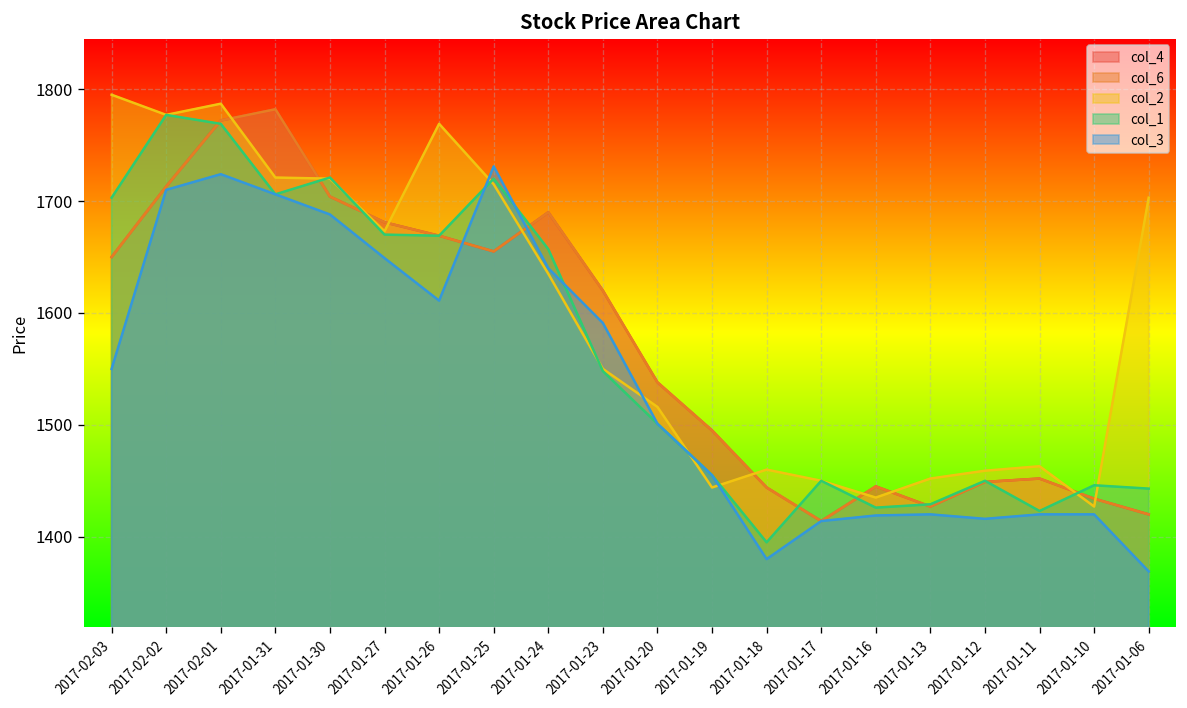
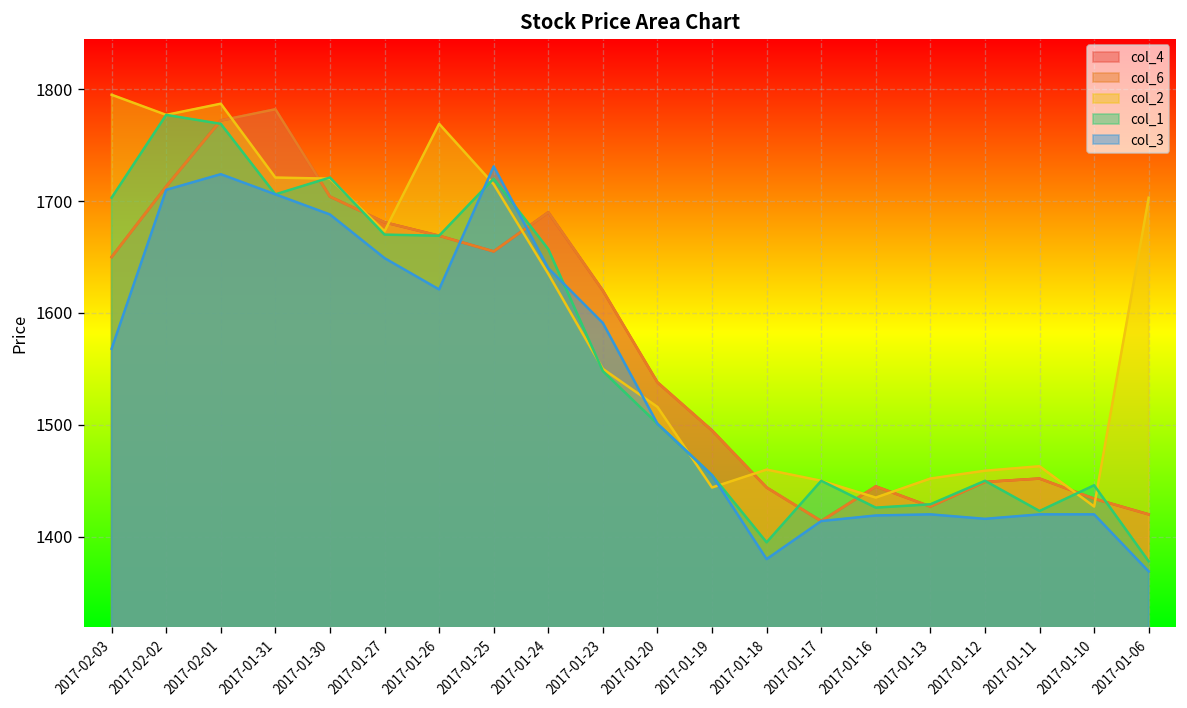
col_3, 2017-02-03: 1550 -> 1570
col_3, 2017-01-26: 1610 -> 1620
col_1, 2017-01-06: 1440 -> 1380
